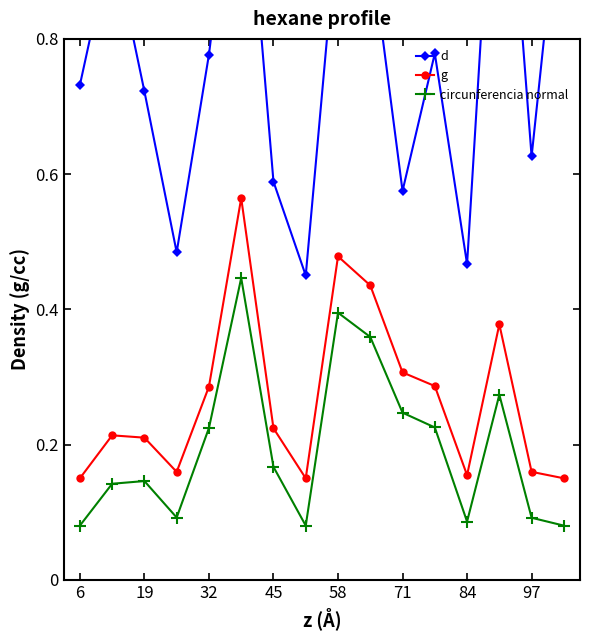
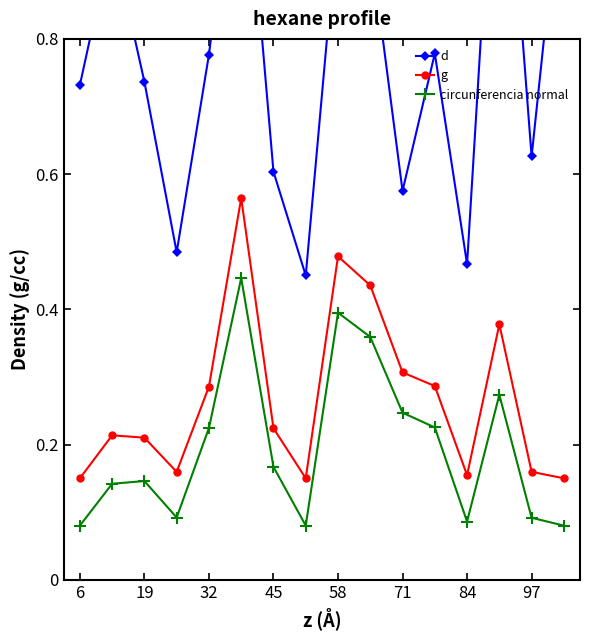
d, 19: 0.72 -> 0.74
d, 45: 0.59 -> 0.60
